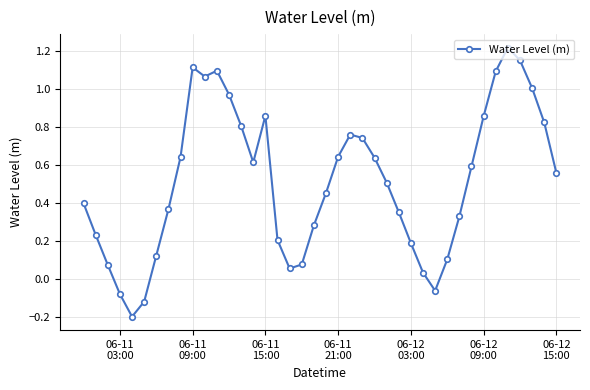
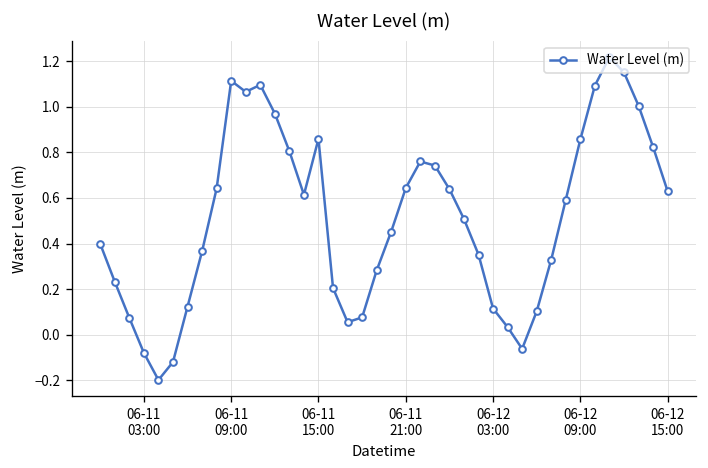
06-12 03:00: 0.19 -> 0.11
06-12 15:00: 0.56 -> 0.63
